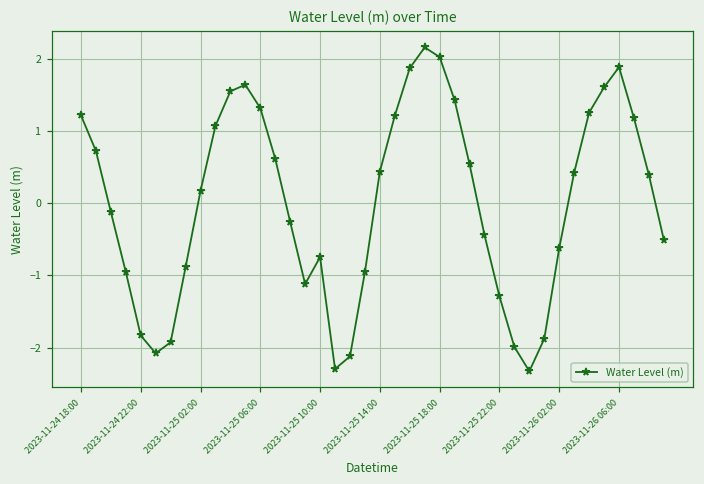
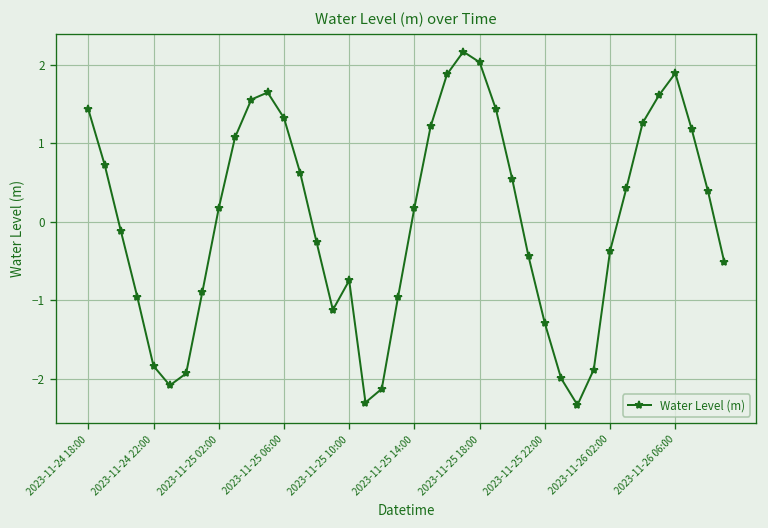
2023-11-24 18:00: 1.2 -> 1.4
2023-11-25 14:00: 0.4 -> 0.2
2023-11-26 02:00: -0.6 -> -0.4
